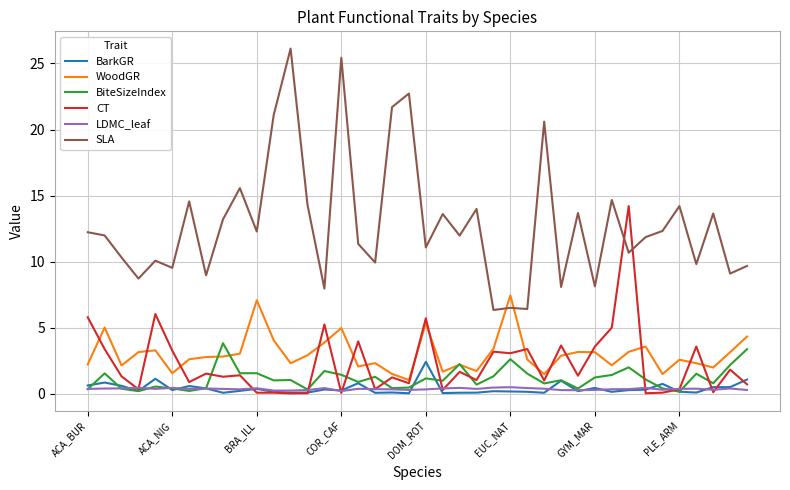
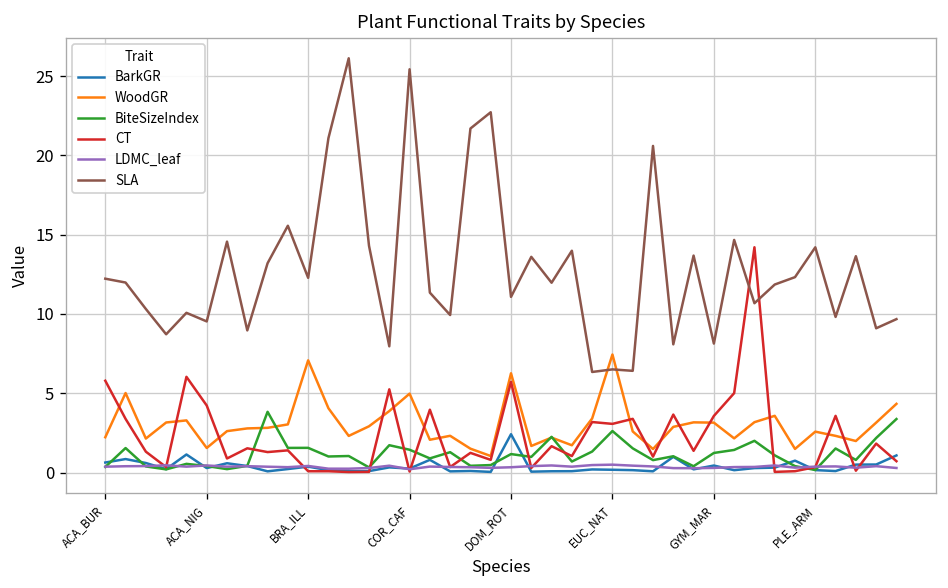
CT, ACA_NIG: 3.3 -> 4.2
WoodGR, DOM_ROT: 5.3 -> 6.3
